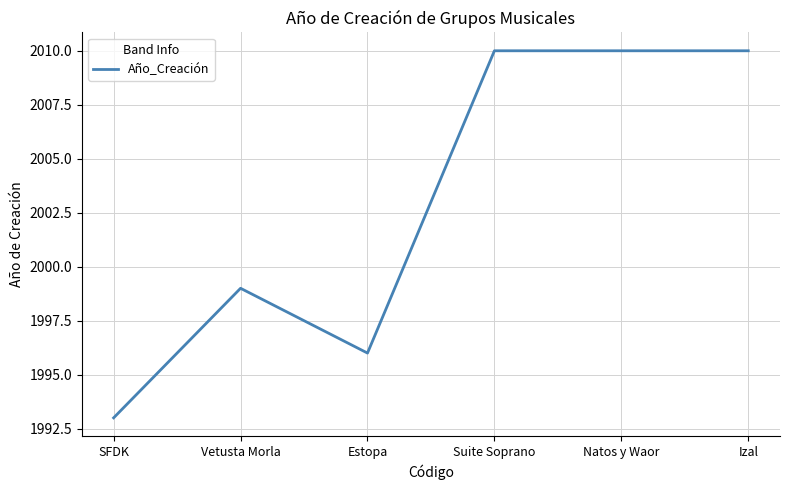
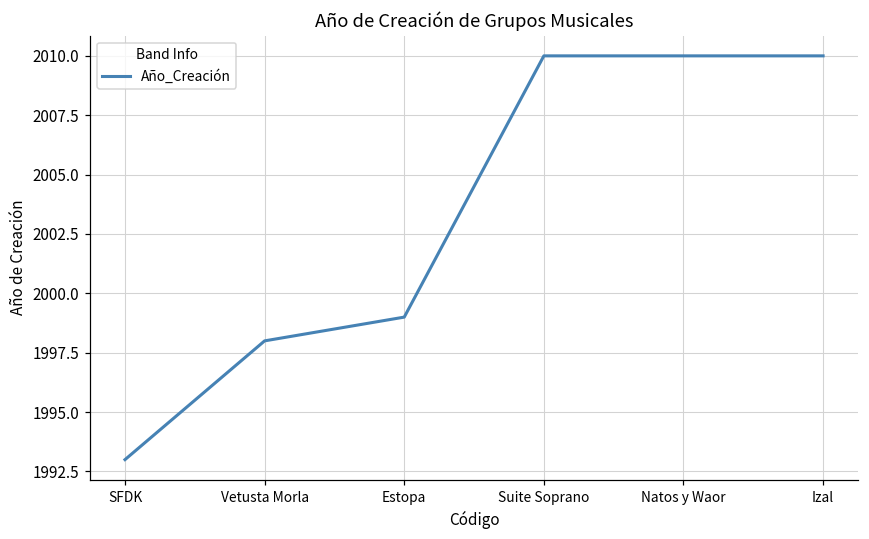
Vetusta Morla: 1999 -> 1998
Estopa: 1996 -> 1999
